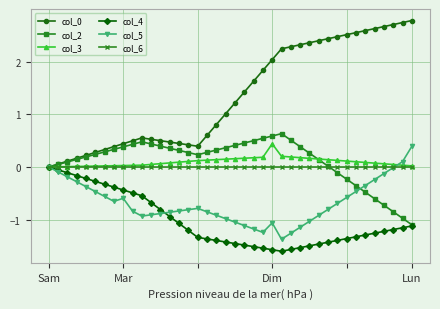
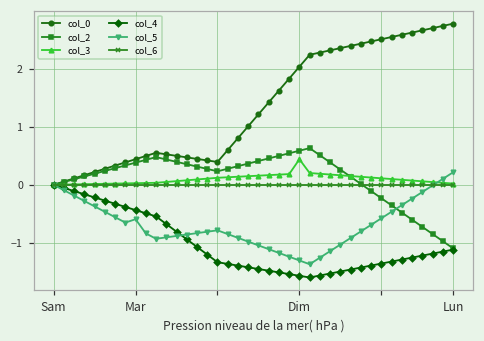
col_5, Dim: -1.1 -> -1.3
col_5, Lun: 0.4 -> 0.2
